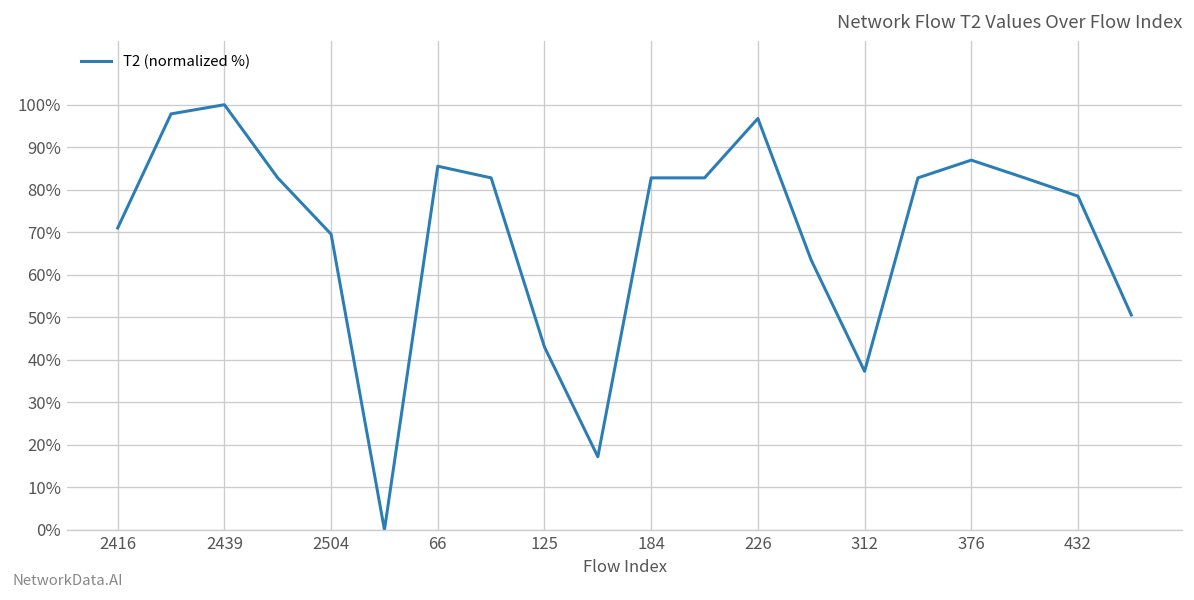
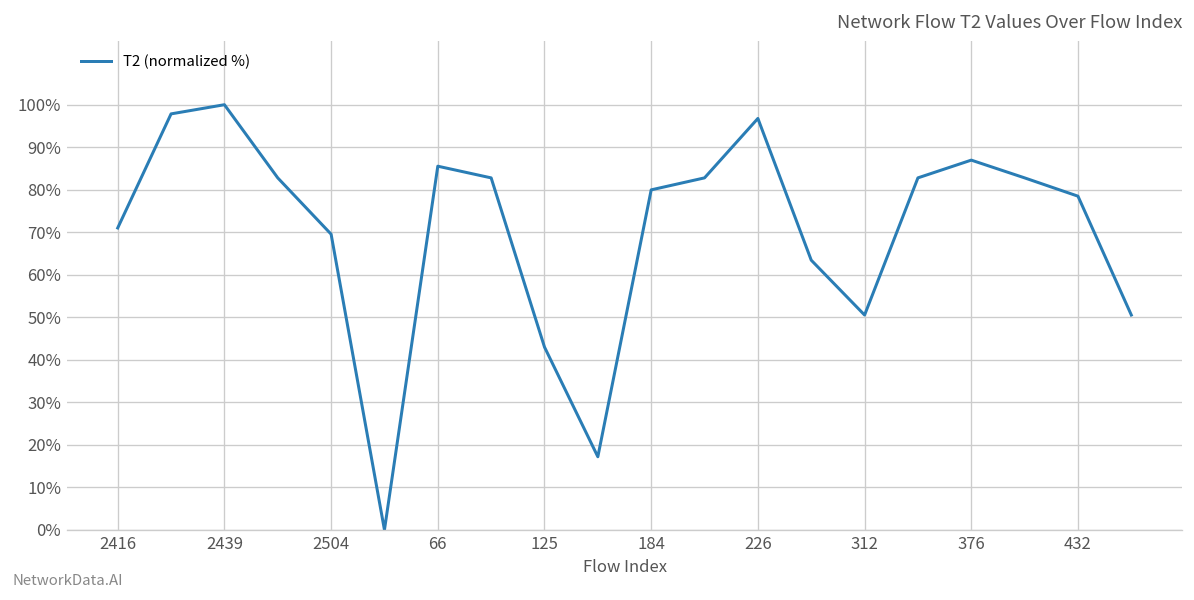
184: 83% -> 80%
312: 37% -> 51%
